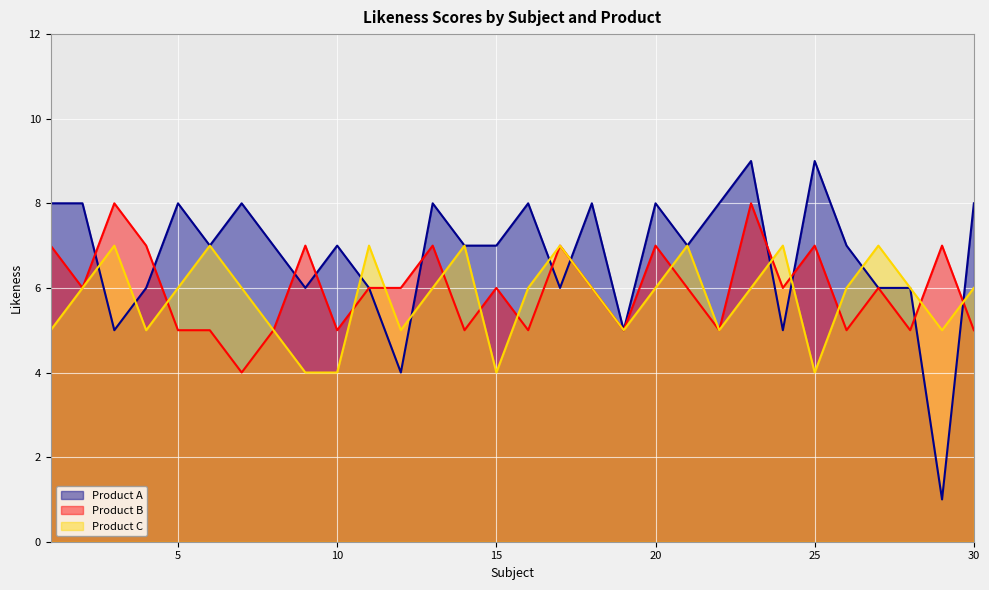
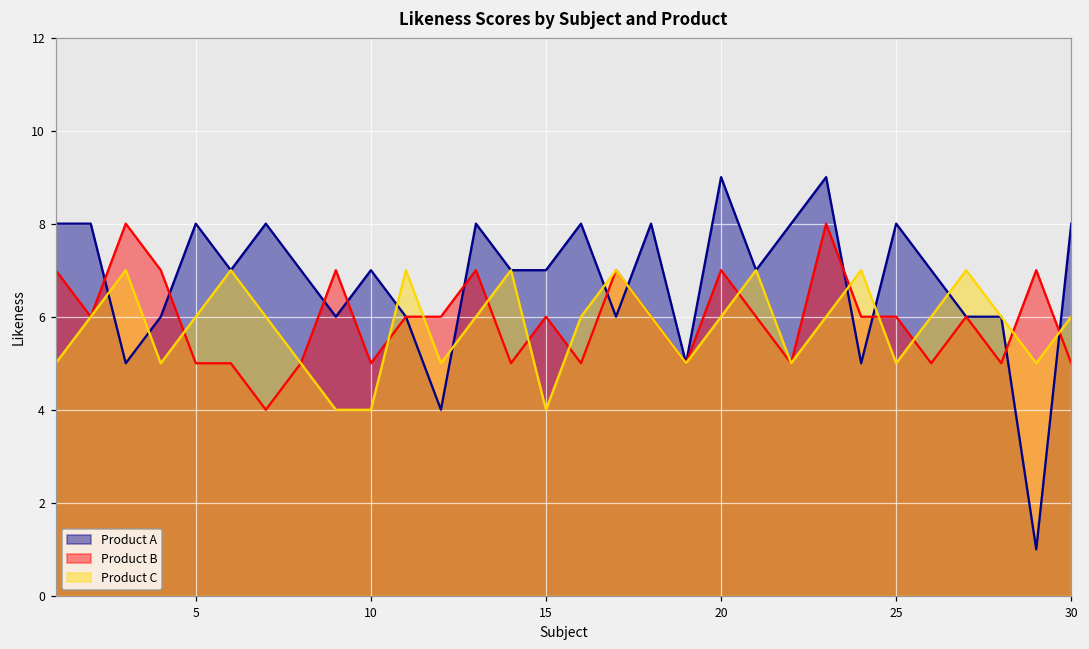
Product A, 20: 8 -> 9
Product A, 25: 9 -> 8
Product B, 25: 7 -> 6
Product C, 25: 4 -> 5
